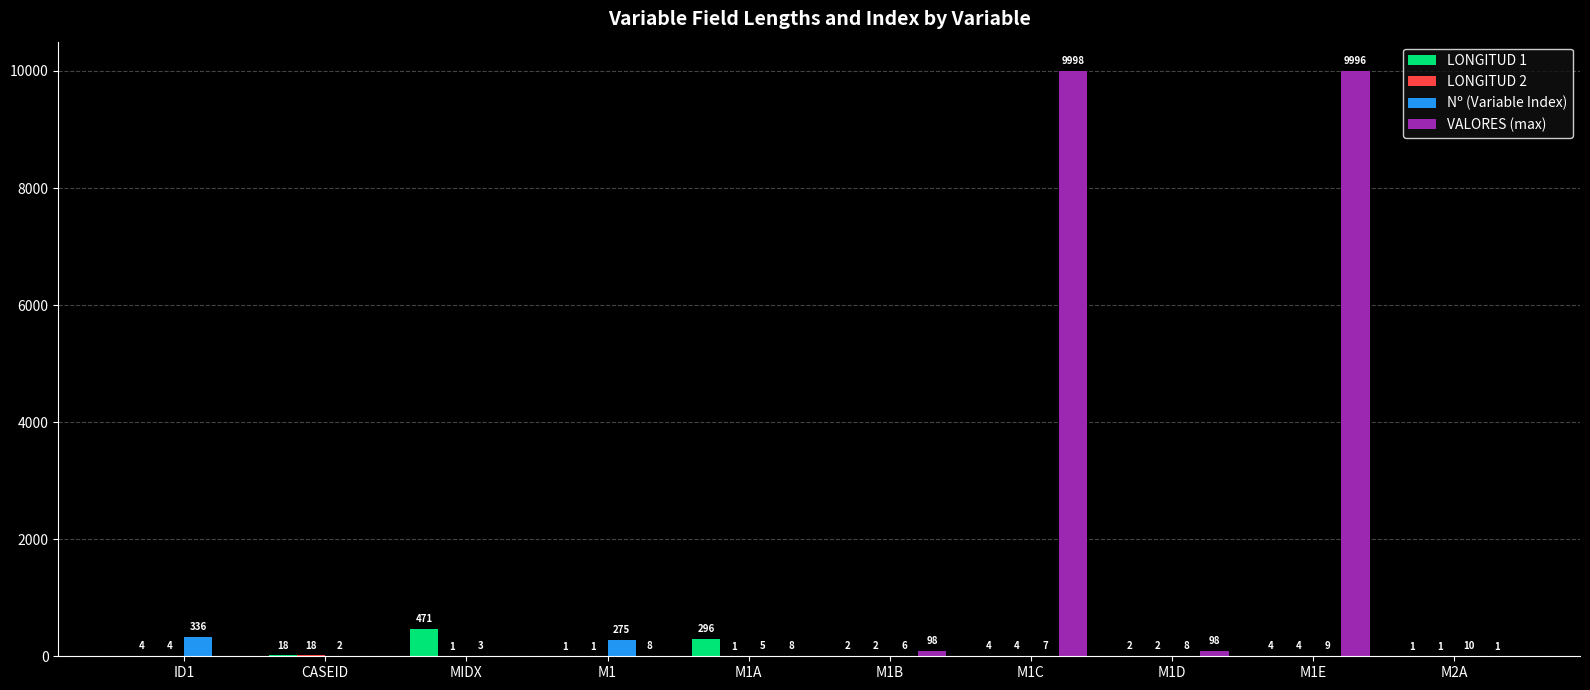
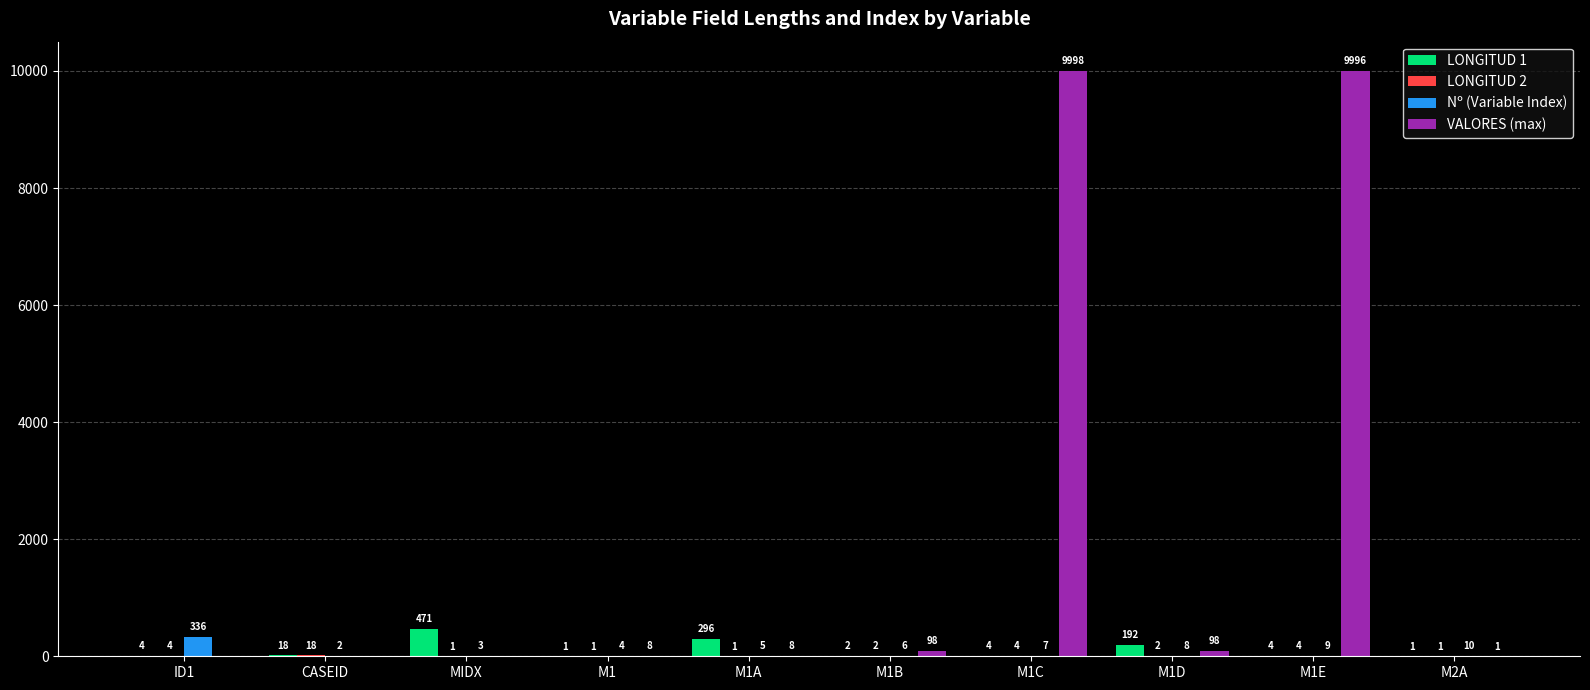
Nº (Variable Index), M1: 275 -> 4
LONGITUD 1, M1D: 2 -> 192
